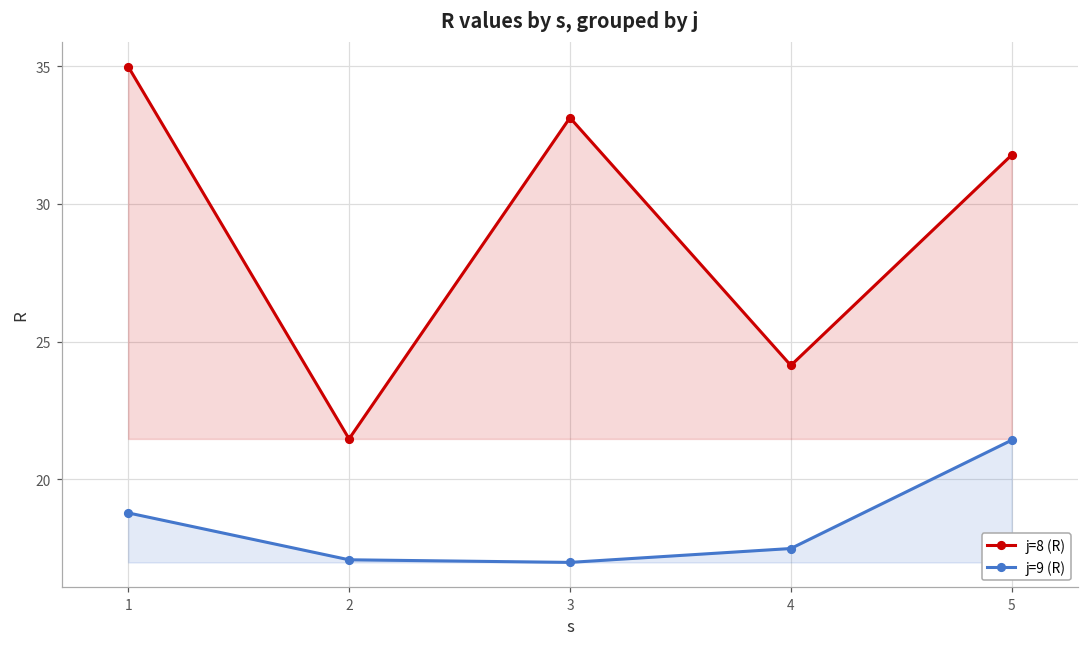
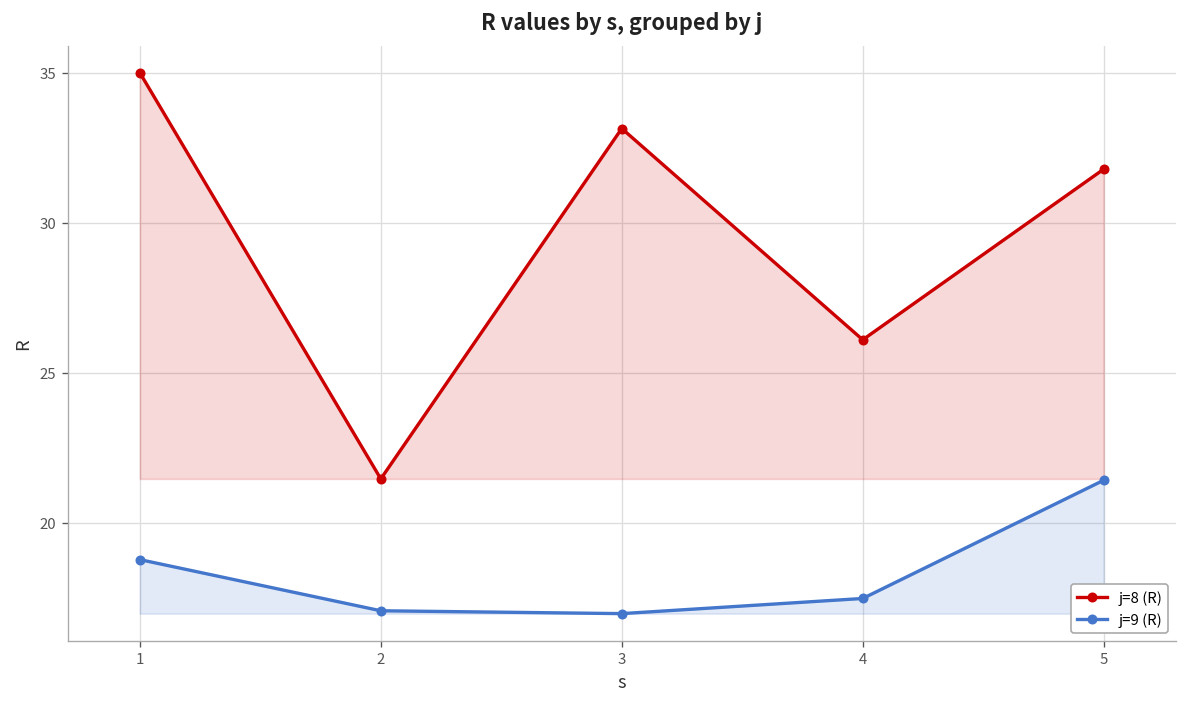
j=8 (R), 4: 24.1 -> 26.1
